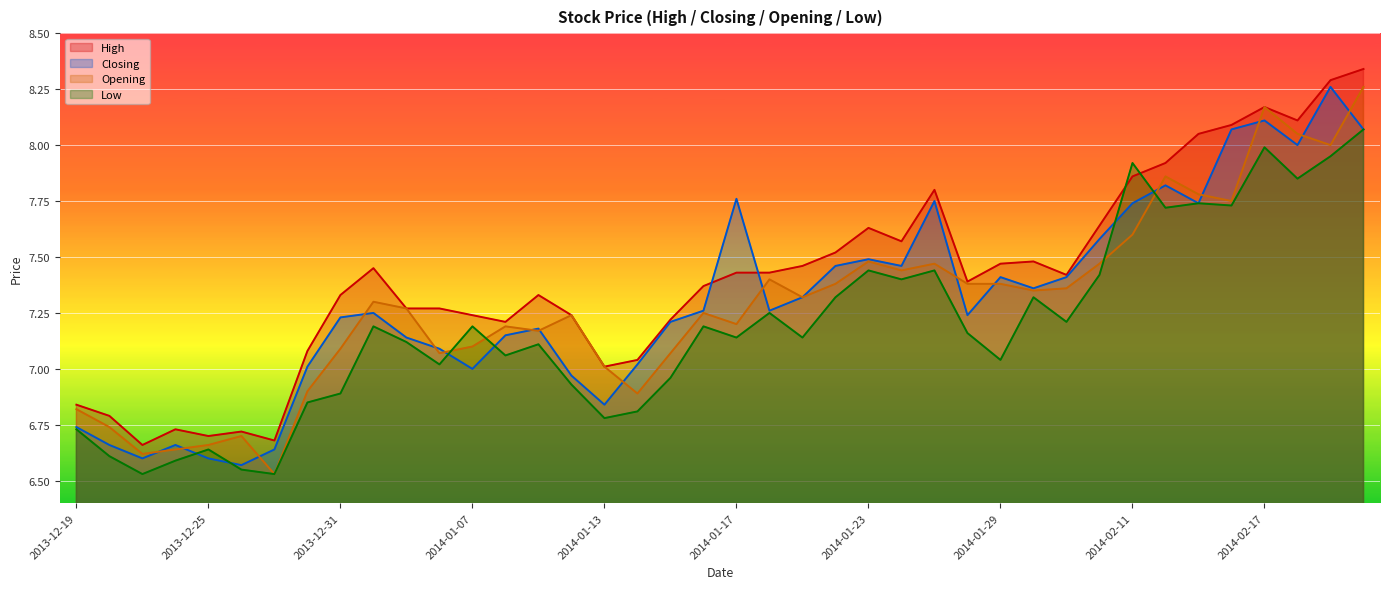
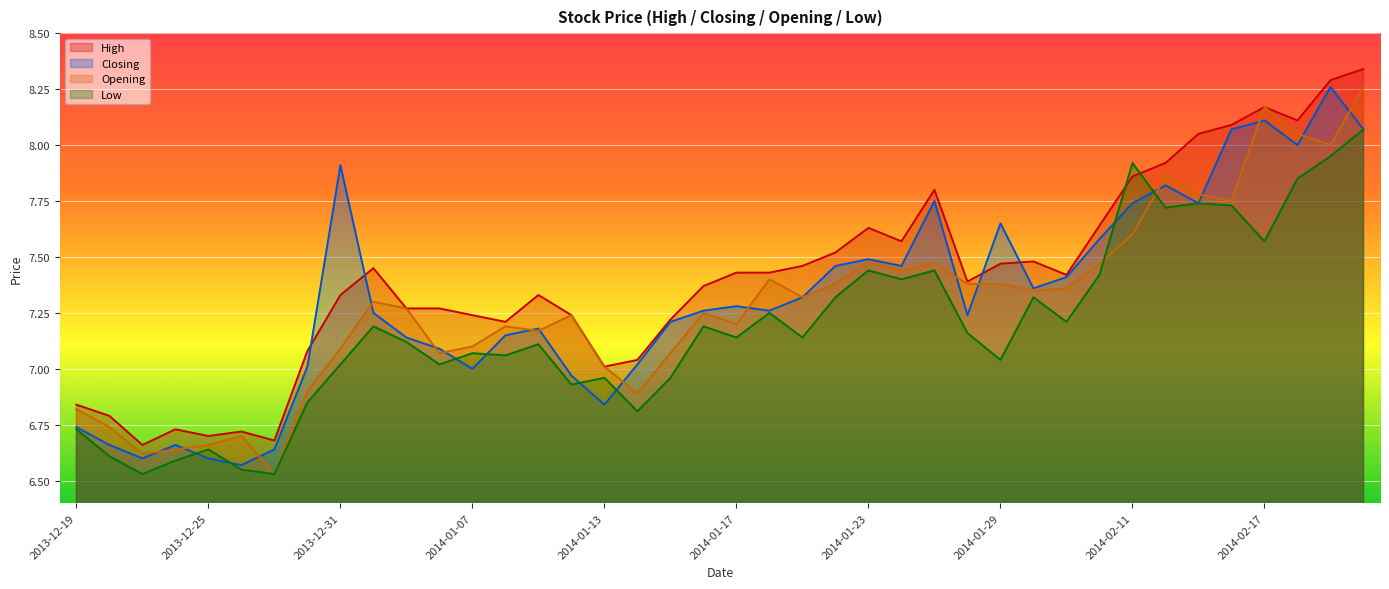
Closing, 2013-12-31: 7.23 -> 7.91
Low, 2013-12-31: 6.89 -> 7.02
Low, 2014-01-07: 7.19 -> 7.07
Low, 2014-01-13: 6.78 -> 6.96
Closing, 2014-01-17: 7.76 -> 7.28
Closing, 2014-01-29: 7.41 -> 7.65
Low, 2014-02-17: 7.99 -> 7.57
